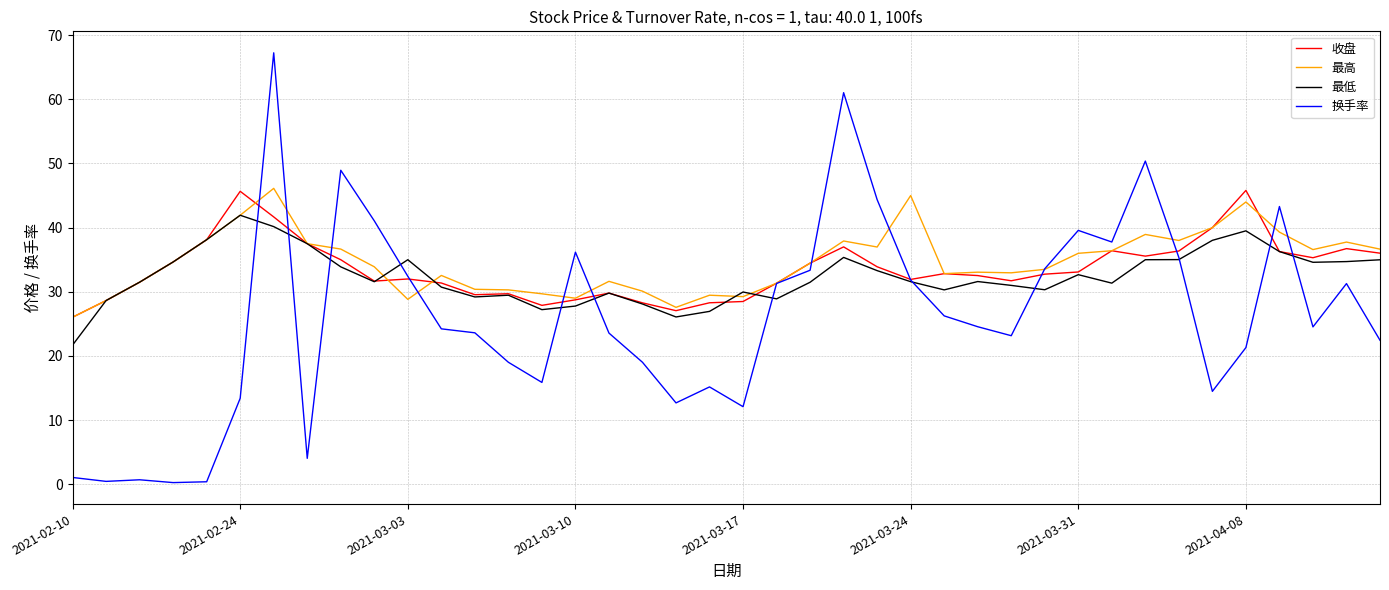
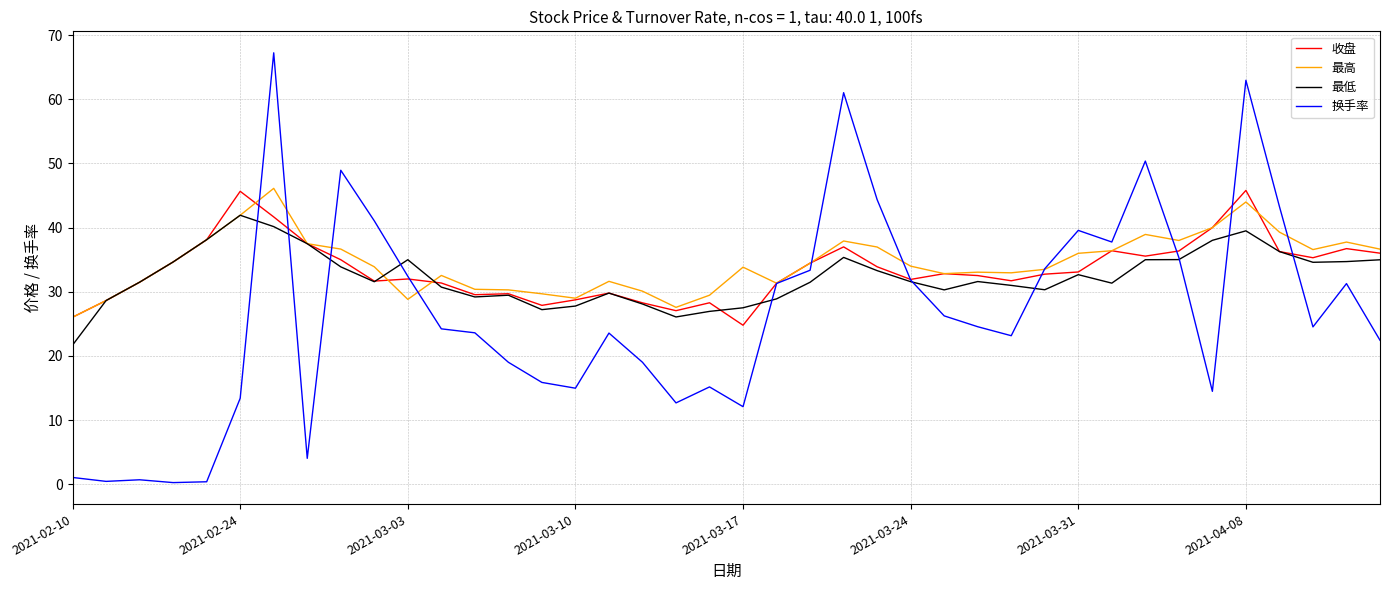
换手率, 2021-03-10: 36 -> 15
收盘, 2021-03-17: 28 -> 25
最高, 2021-03-17: 29 -> 34
最低, 2021-03-17: 30 -> 28
最高, 2021-03-24: 45 -> 34
换手率, 2021-04-08: 21 -> 63
